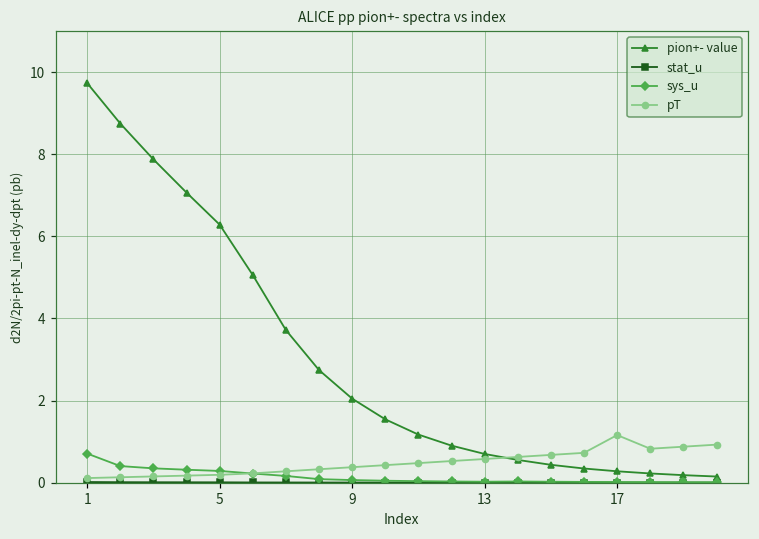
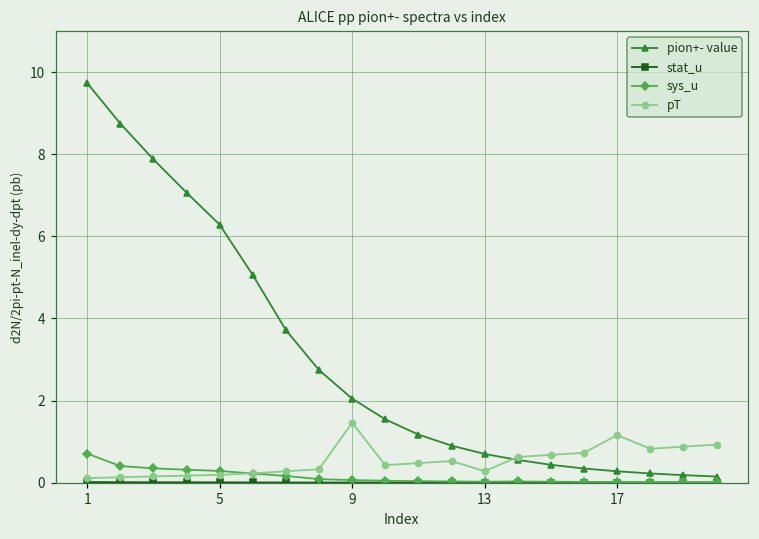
pT, 9: 0.4 -> 1.5
pT, 13: 0.6 -> 0.3
